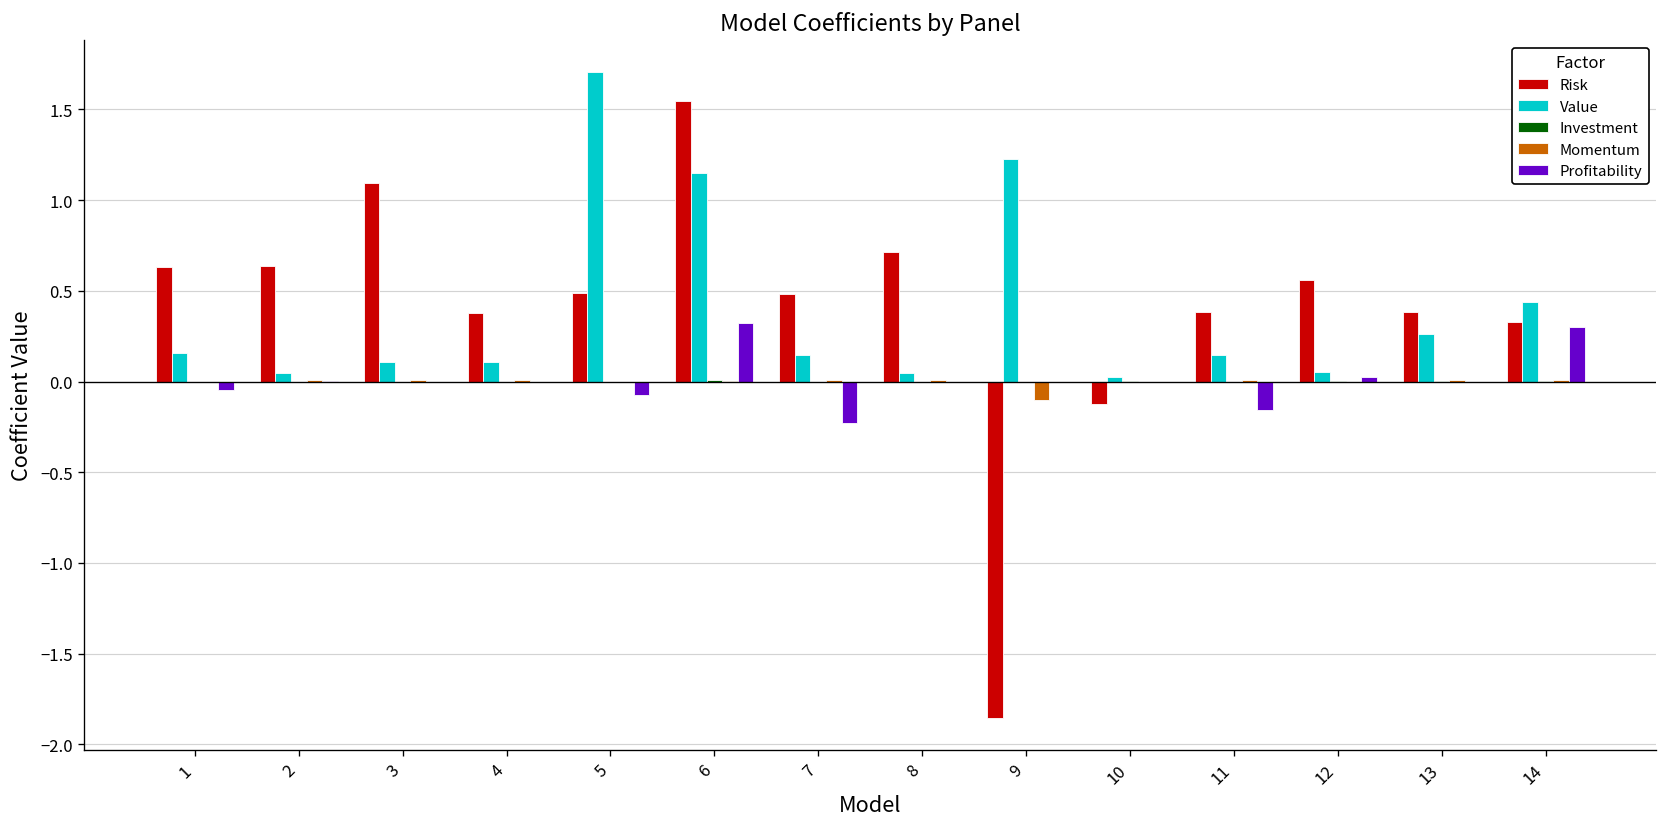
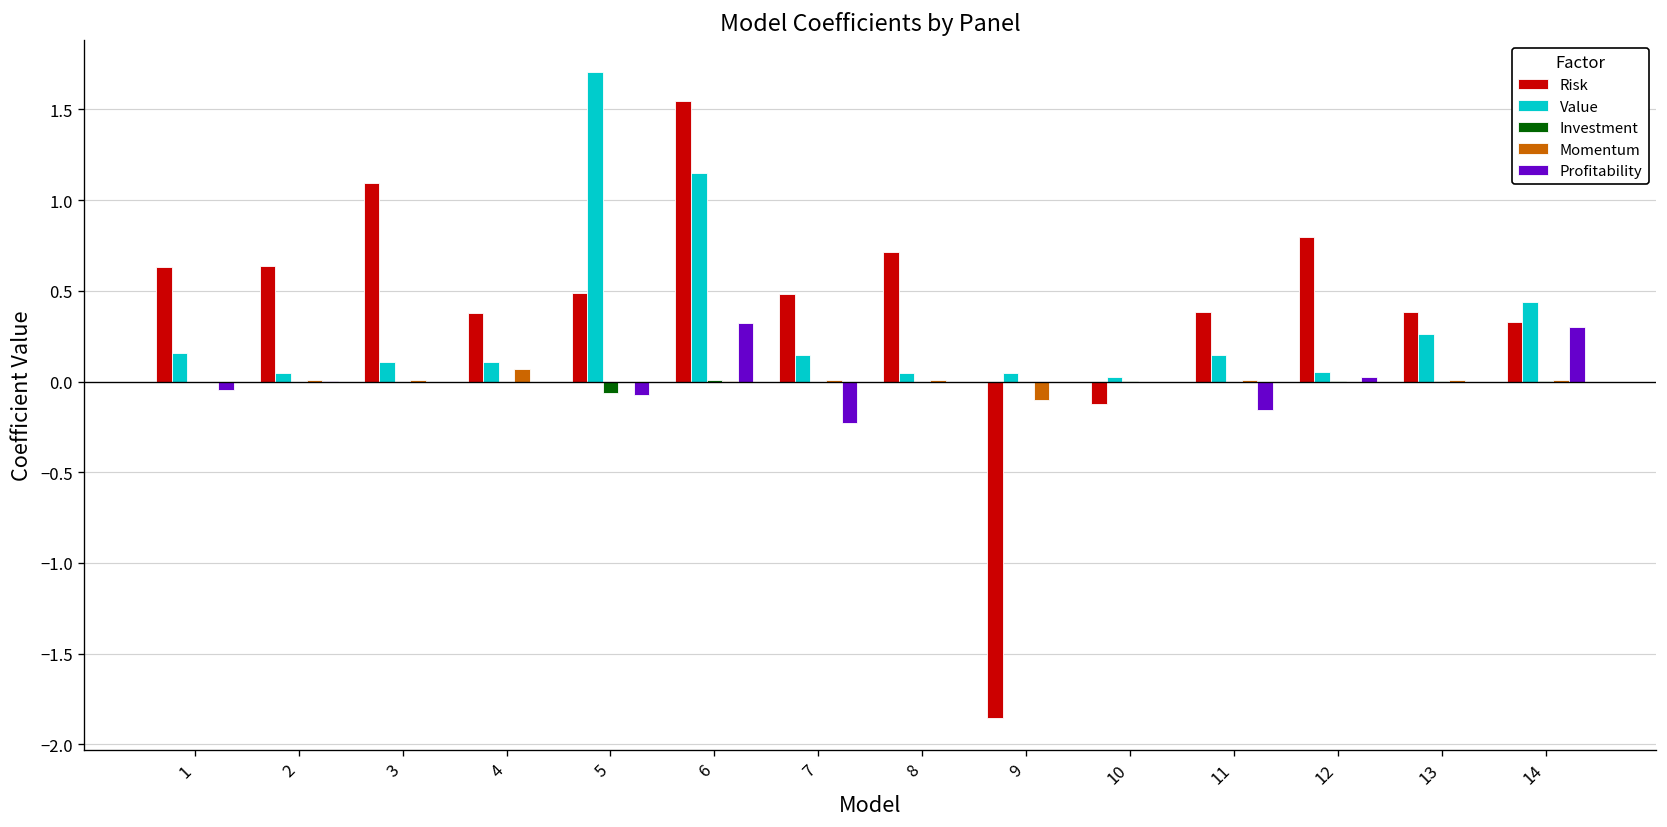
Momentum, 4: 0.01 -> 0.07
Investment, 5: 0.00 -> -0.07
Value, 9: 1.23 -> 0.05
Risk, 12: 0.56 -> 0.79
